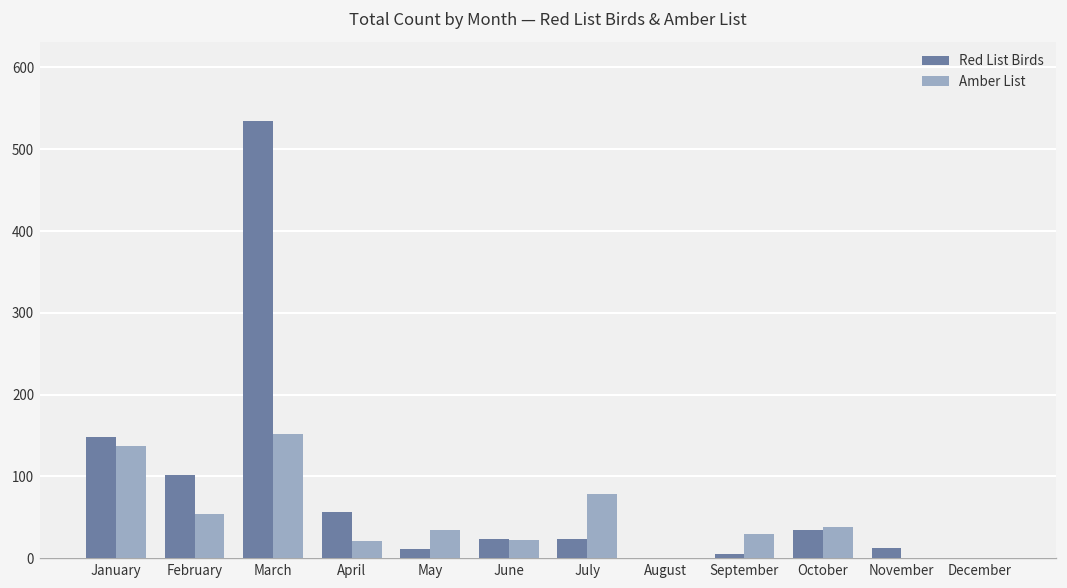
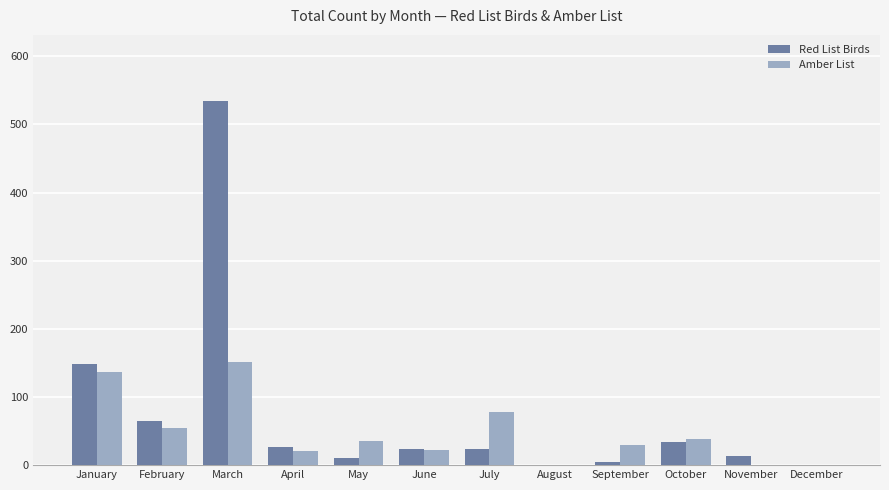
Red List Birds, February: 100 -> 70
Red List Birds, April: 60 -> 30
